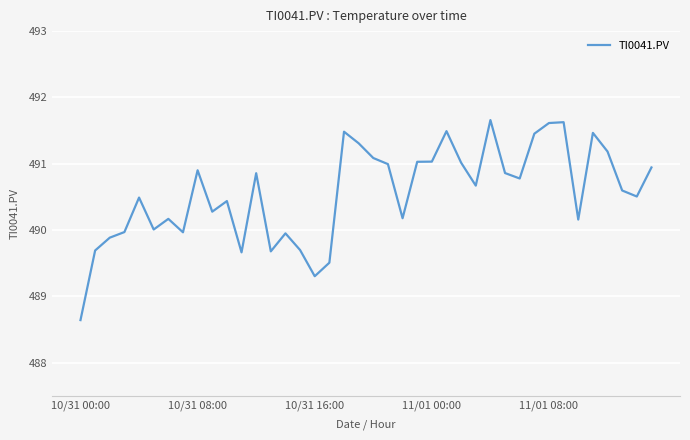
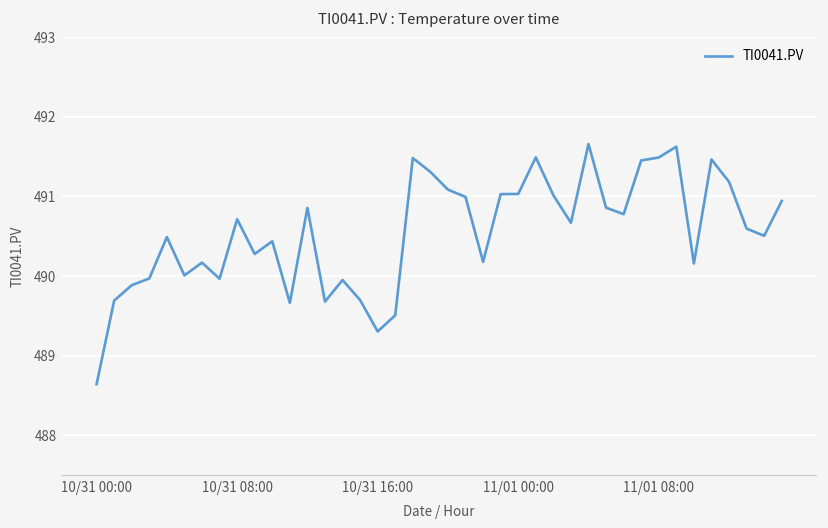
10/31 08:00: 490.9 -> 490.7
11/01 08:00: 491.6 -> 491.5
